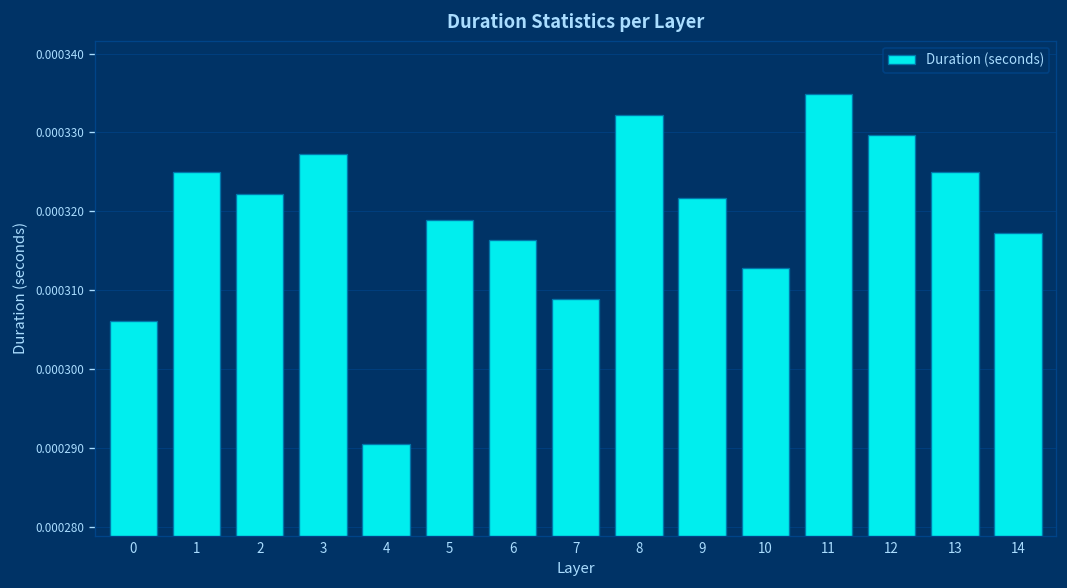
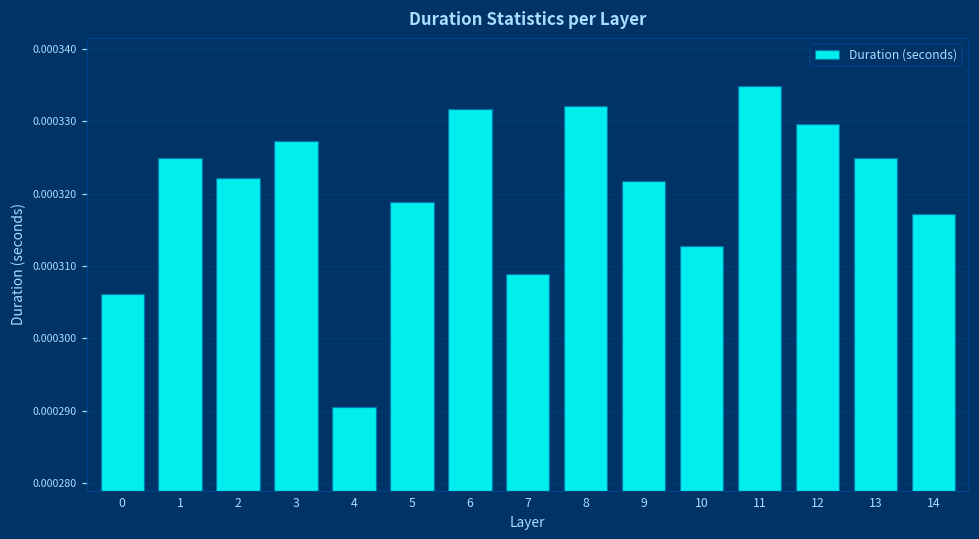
6: 0.000316 -> 0.000332
